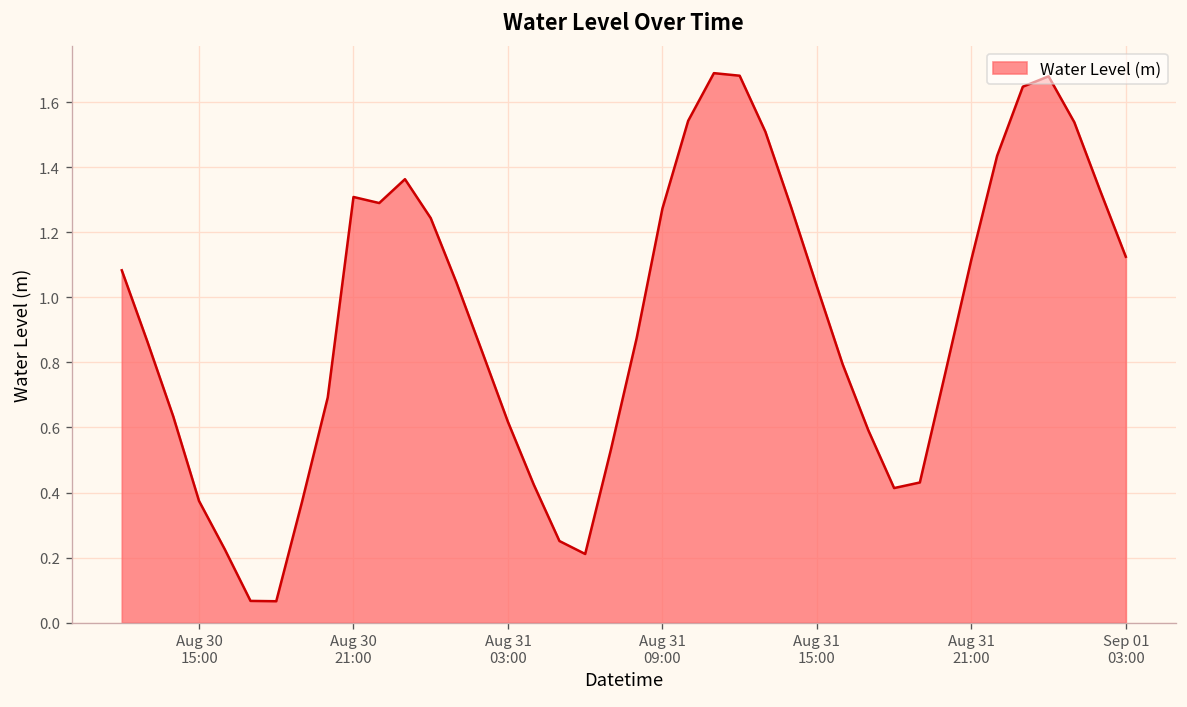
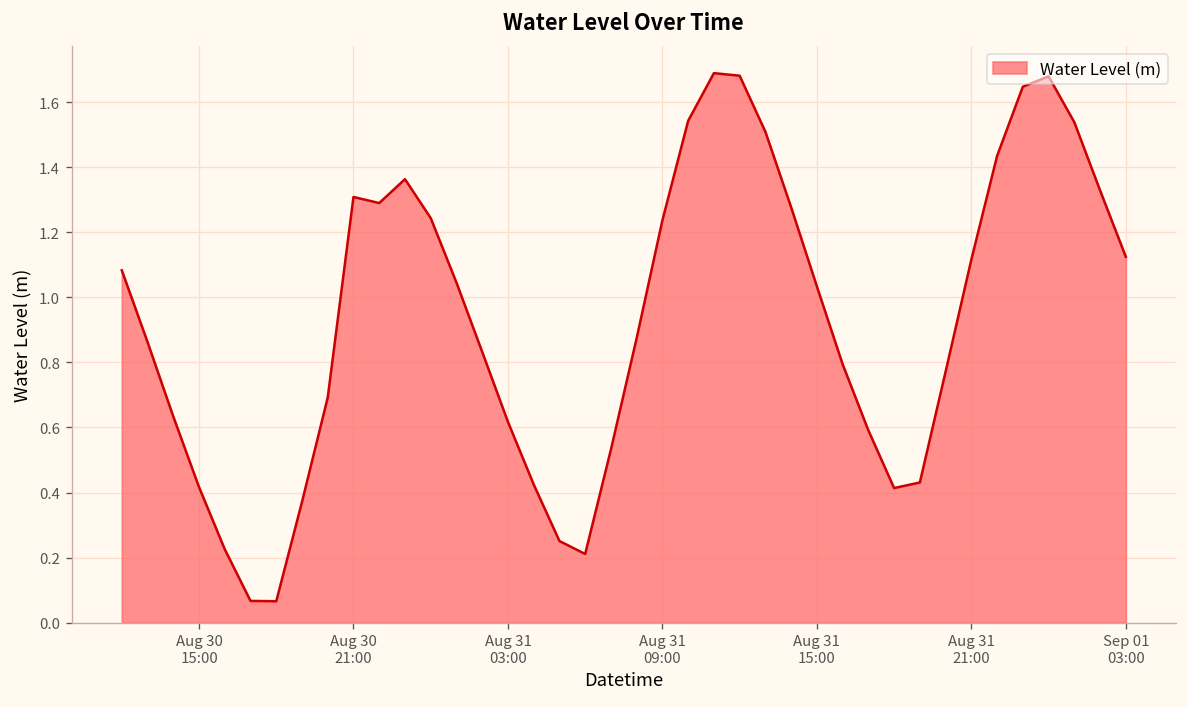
Aug 30 15:00: 0.37 -> 0.42
Aug 31 09:00: 1.27 -> 1.24
